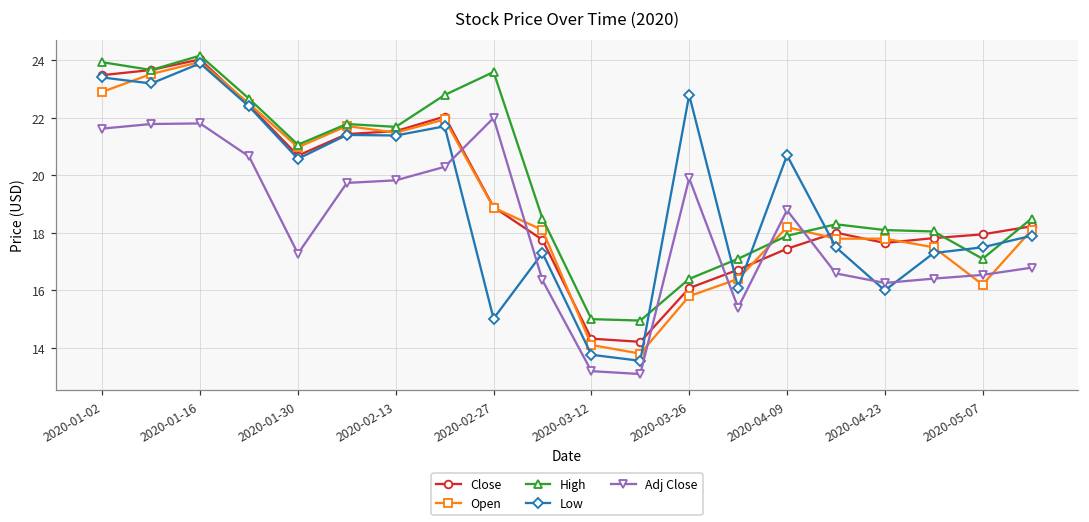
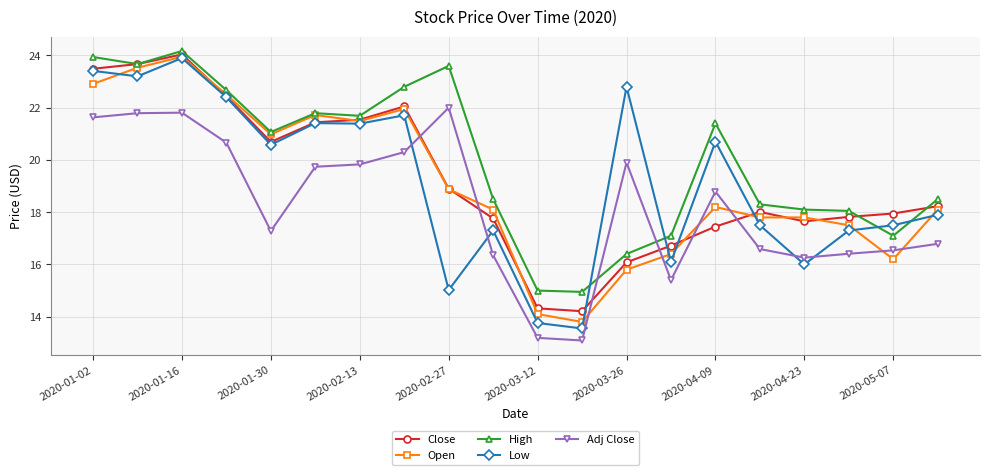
High, 2020-04-09: 17.9 -> 21.4
